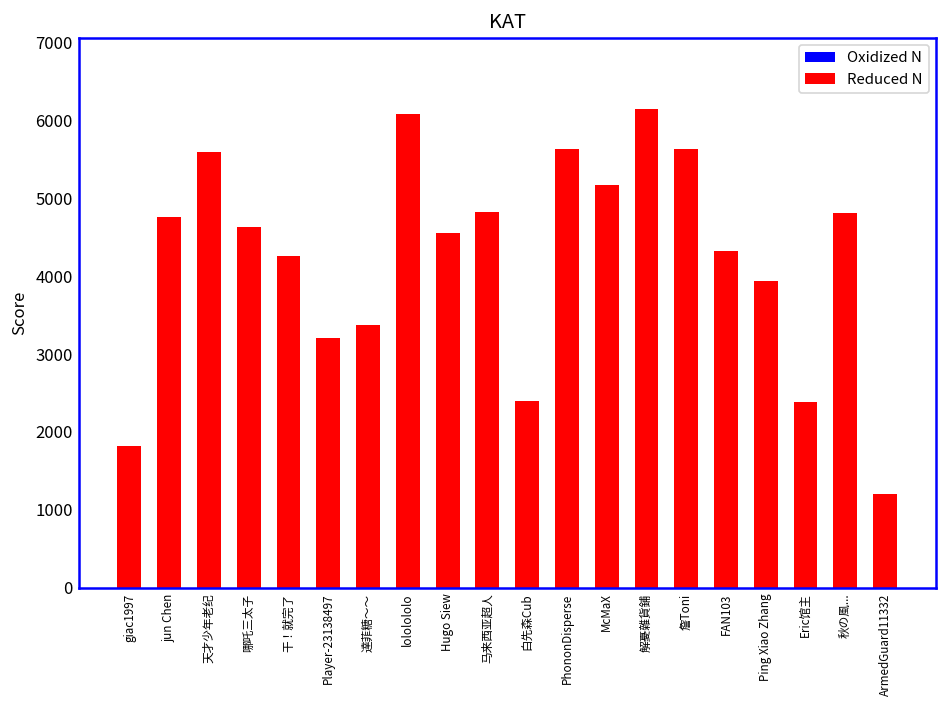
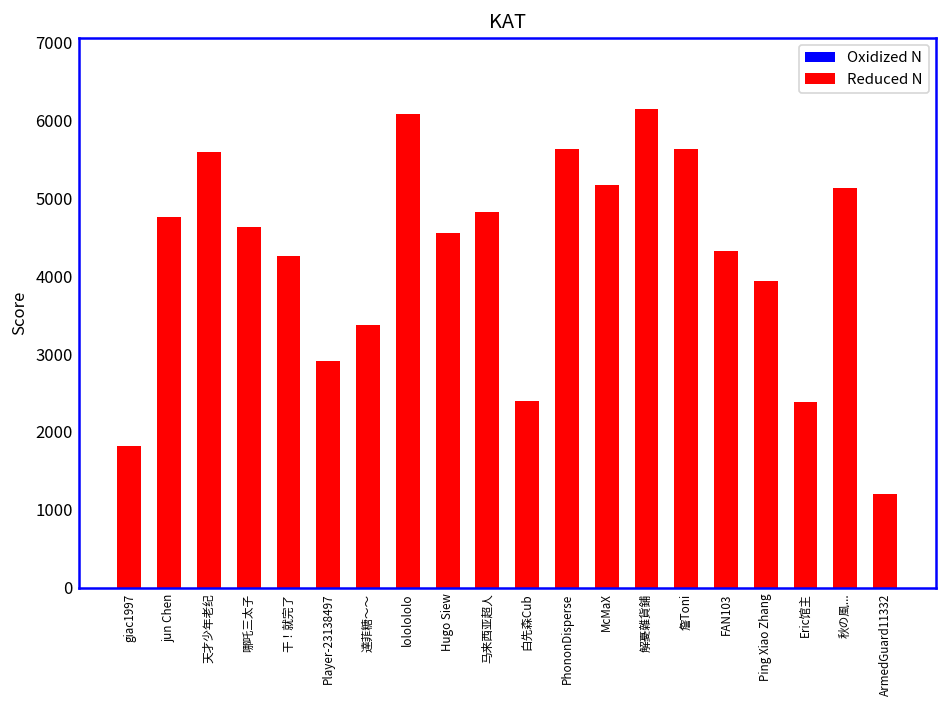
Reduced N, Player-23138497: 3200 -> 2900
Reduced N, 秋の風...: 4800 -> 5100
